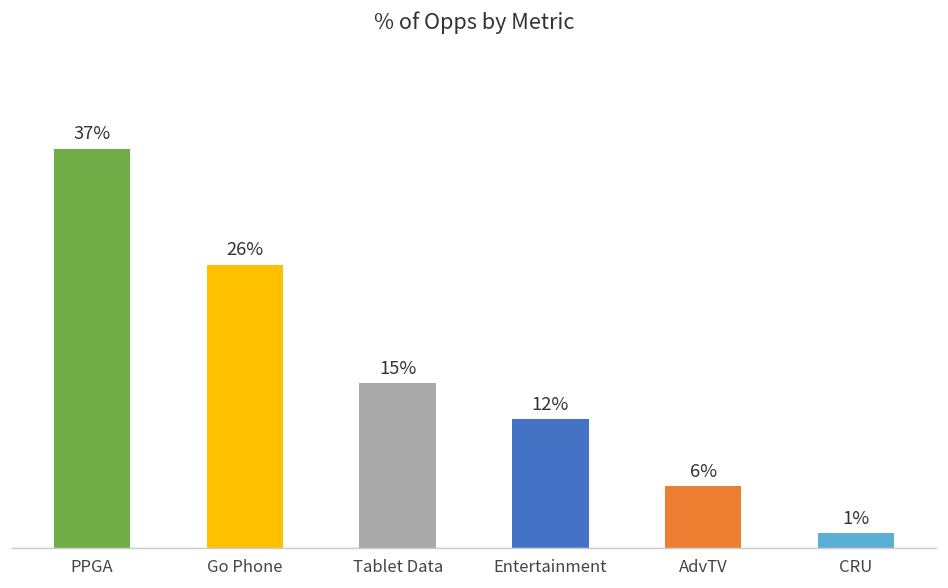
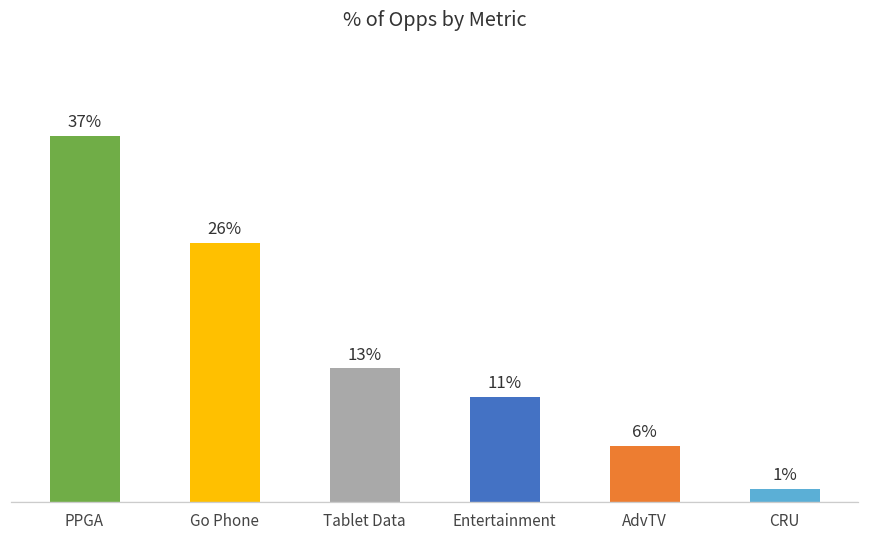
Tablet Data: 15% -> 13%
Entertainment: 12% -> 11%
